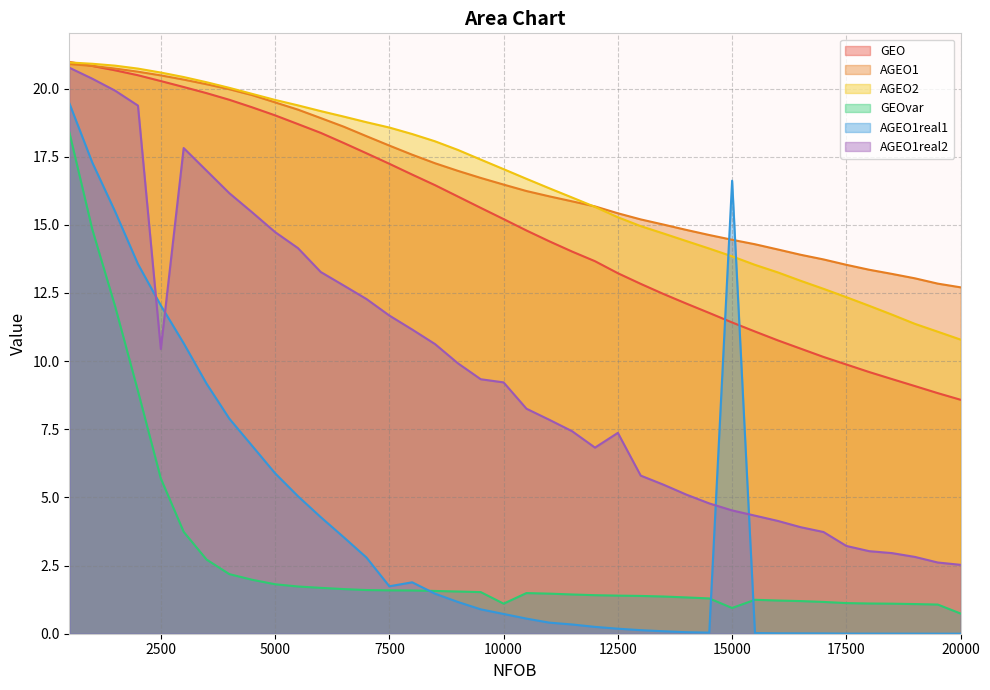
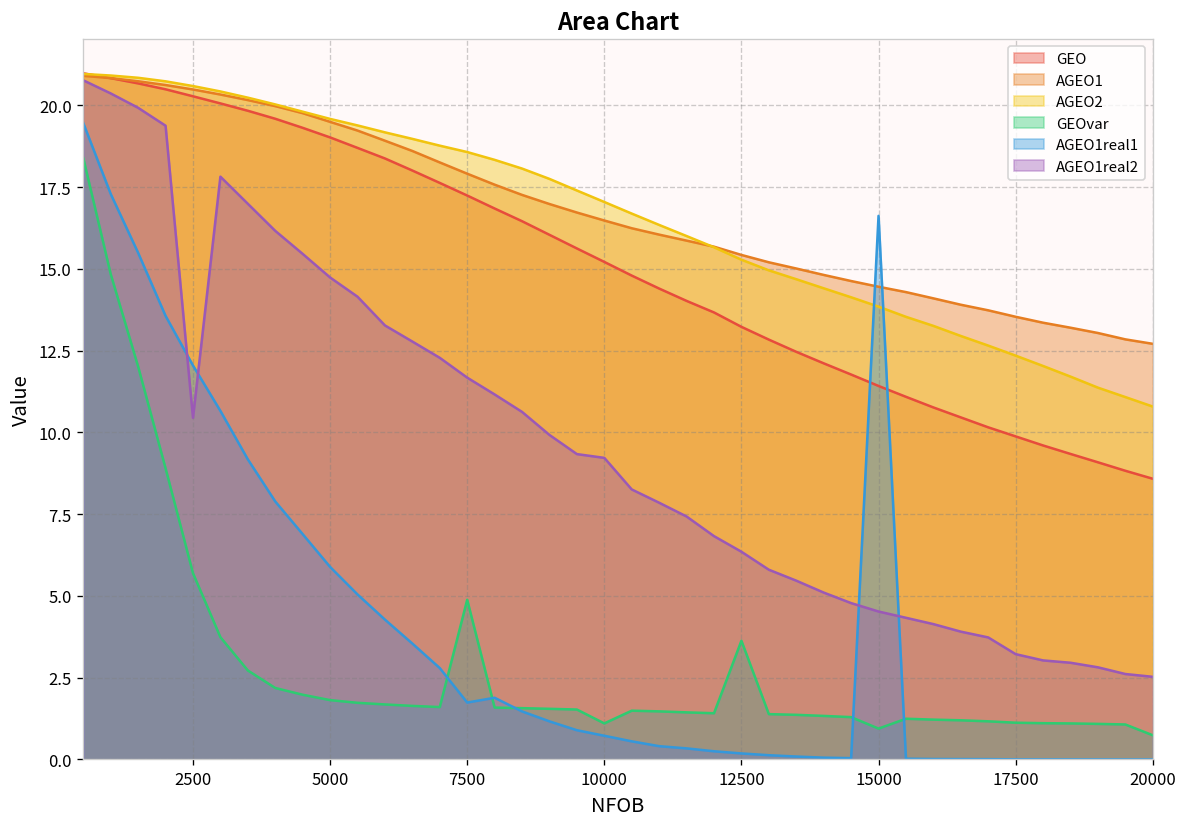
GEOvar, 7500: 1.6 -> 4.9
GEOvar, 12500: 1.4 -> 3.6
AGEO1real2, 12500: 7.4 -> 6.4
